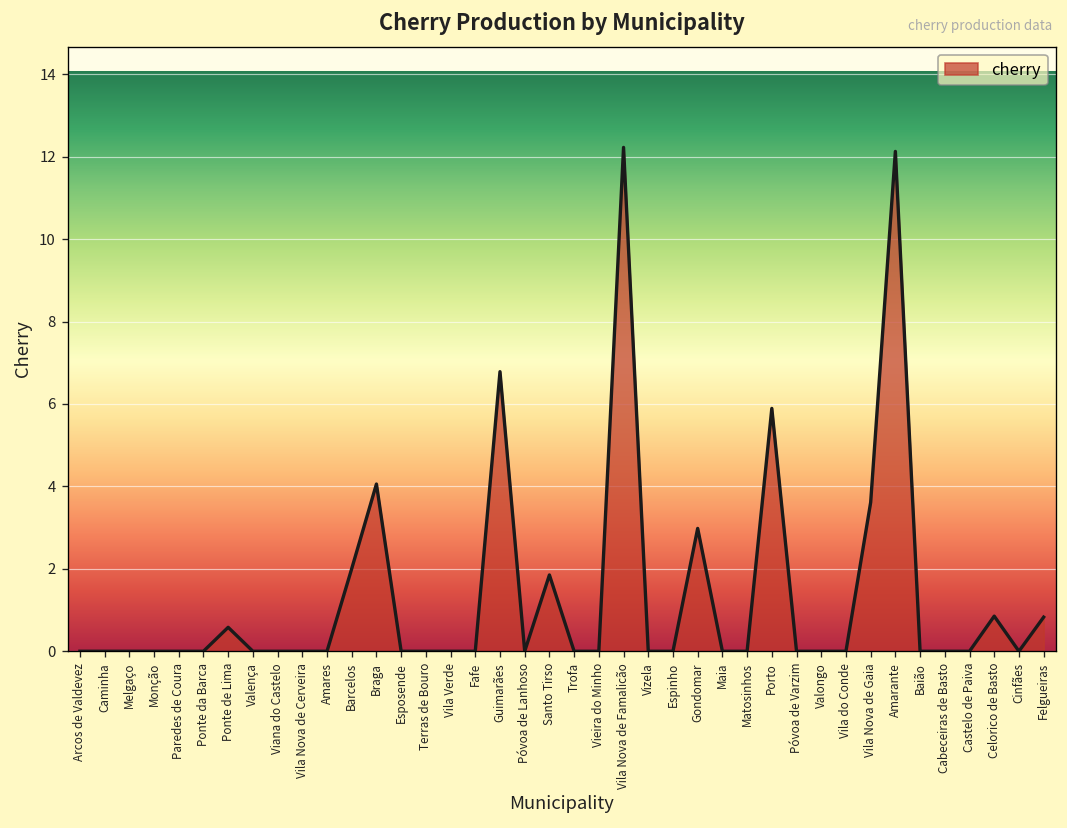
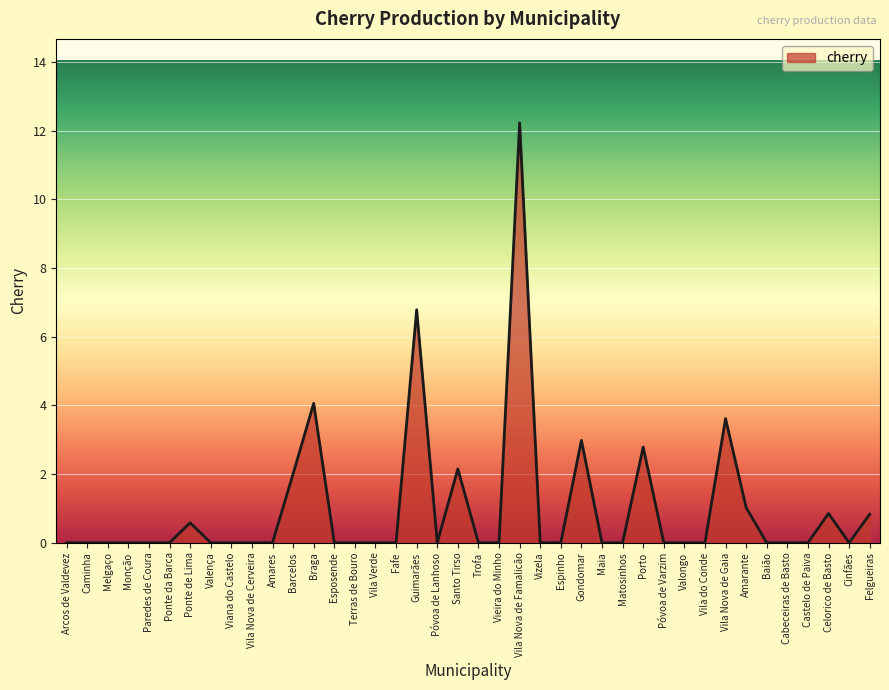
Santo Tirso: 1.9 -> 2.1
Porto: 5.9 -> 2.8
Amarante: 12.1 -> 1.0
